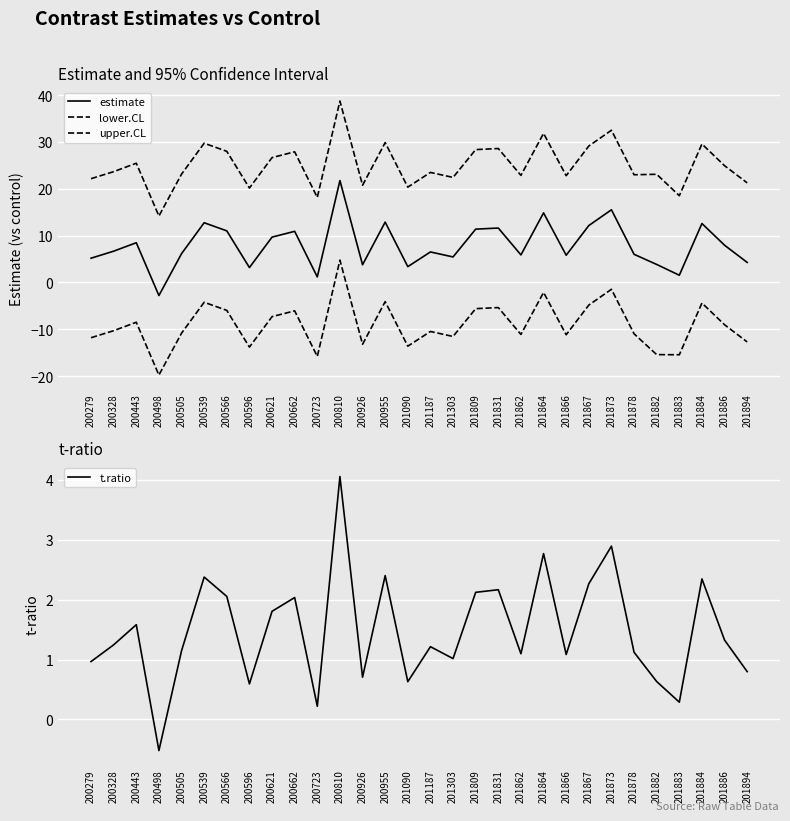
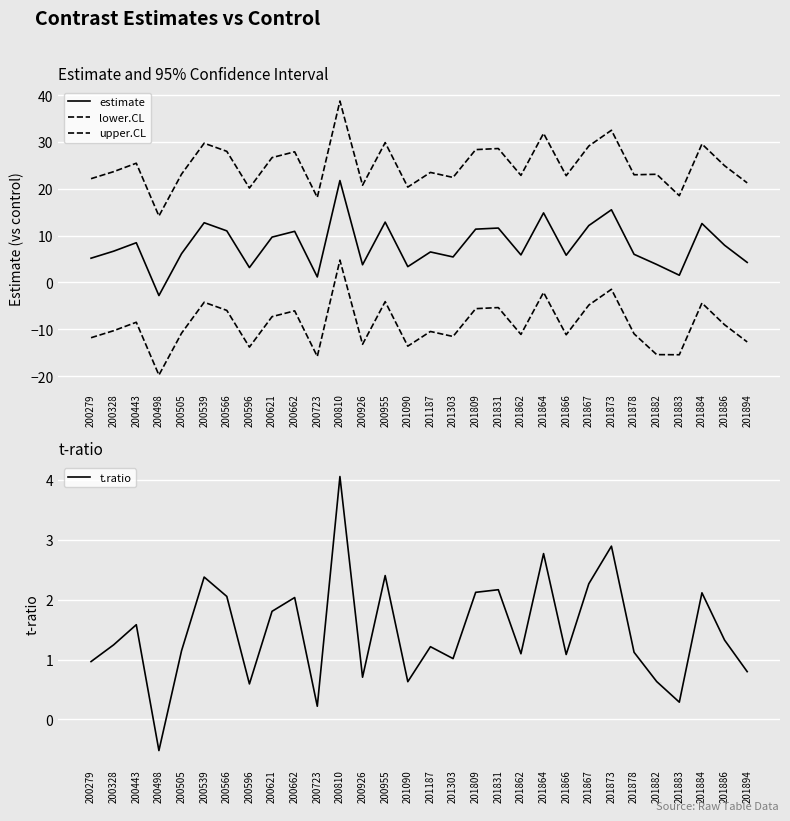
t-ratio, 201884: 2.3 -> 2.1
